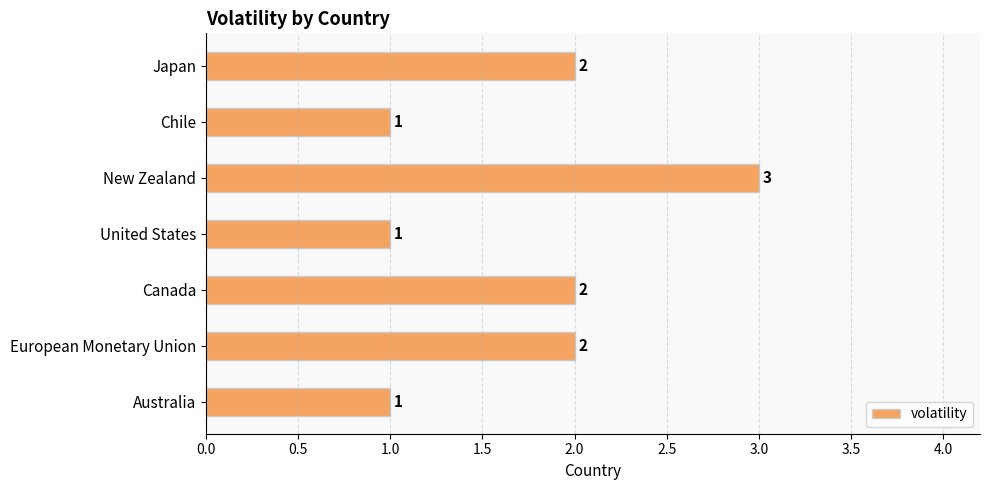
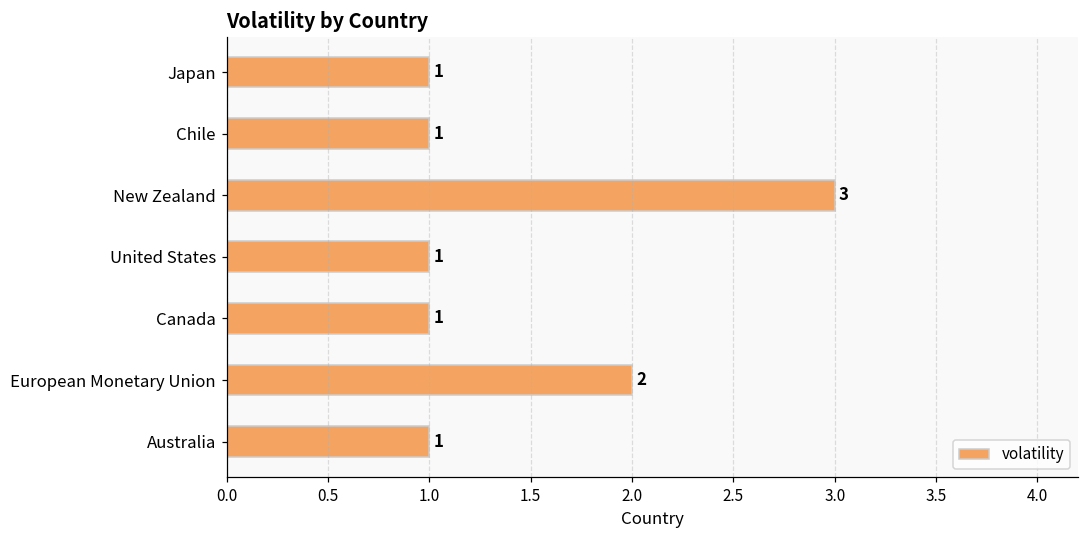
Japan: 2 -> 1
Canada: 2 -> 1
